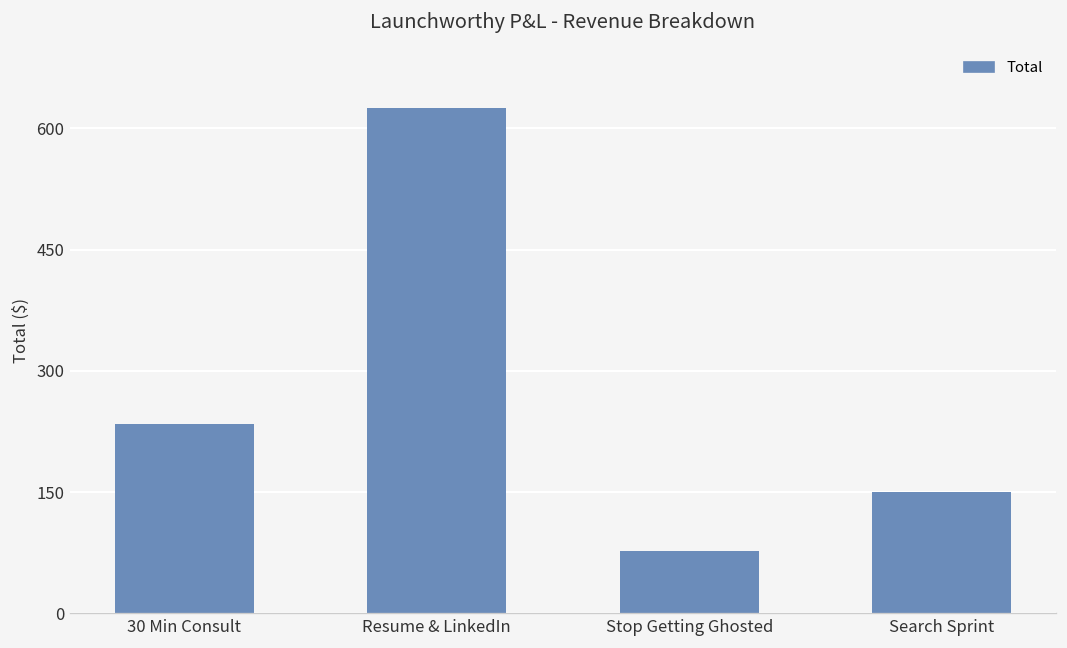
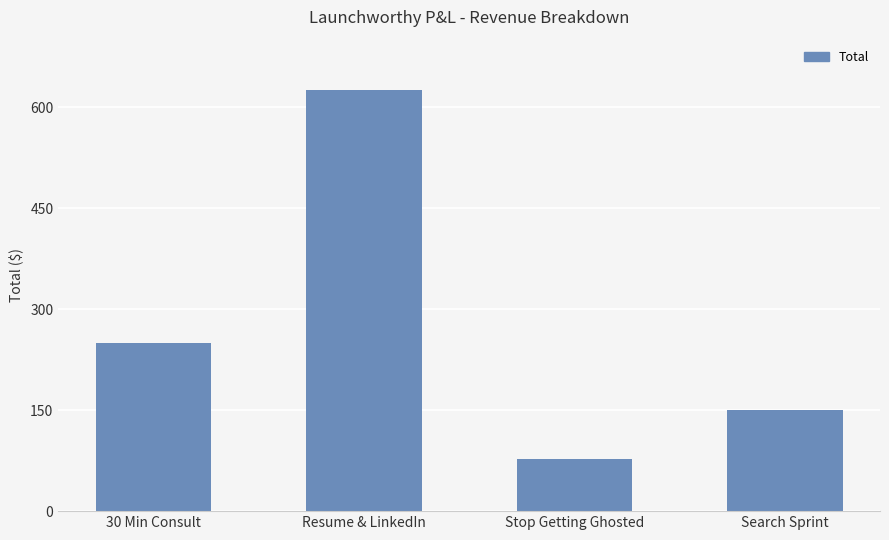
30 Min Consult: 230 -> 250
